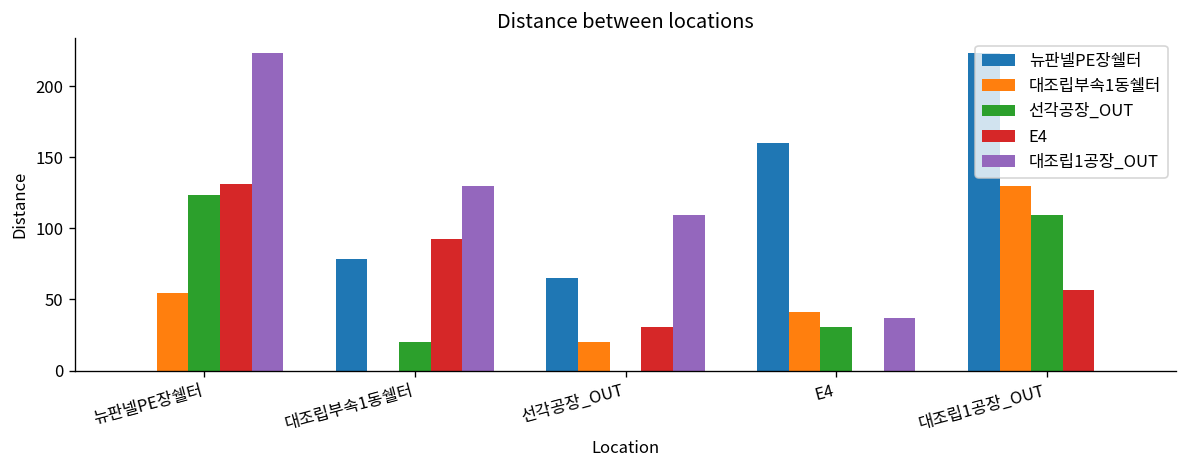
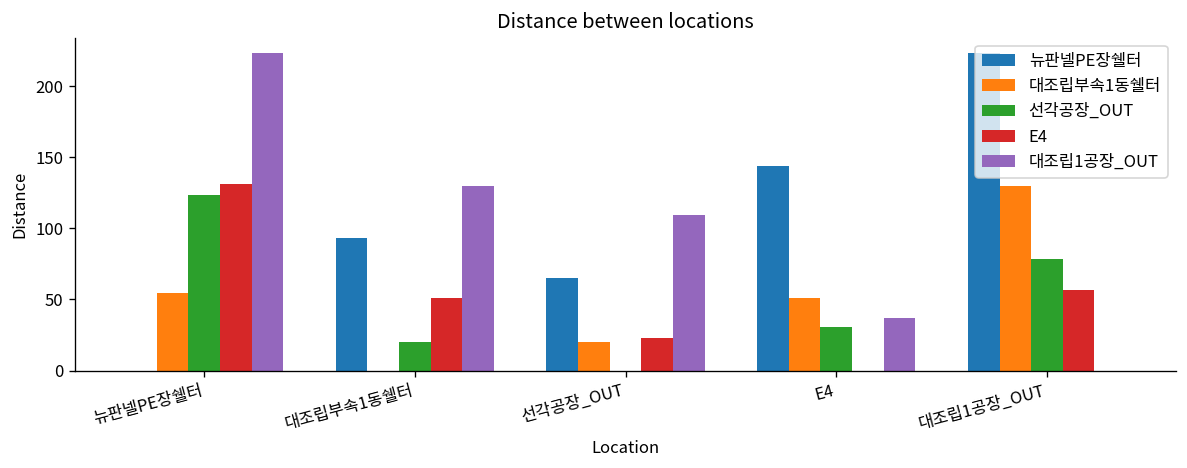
뉴판넬PE장쉘터, 대조립부속1동쉘터: 78 -> 93
E4, 대조립부속1동쉘터: 93 -> 51
E4, 선각공장_OUT: 30 -> 23
뉴판넬PE장쉘터, E4: 160 -> 144
대조립부속1동쉘터, E4: 41 -> 51
선각공장_OUT, 대조립1공장_OUT: 110 -> 79
